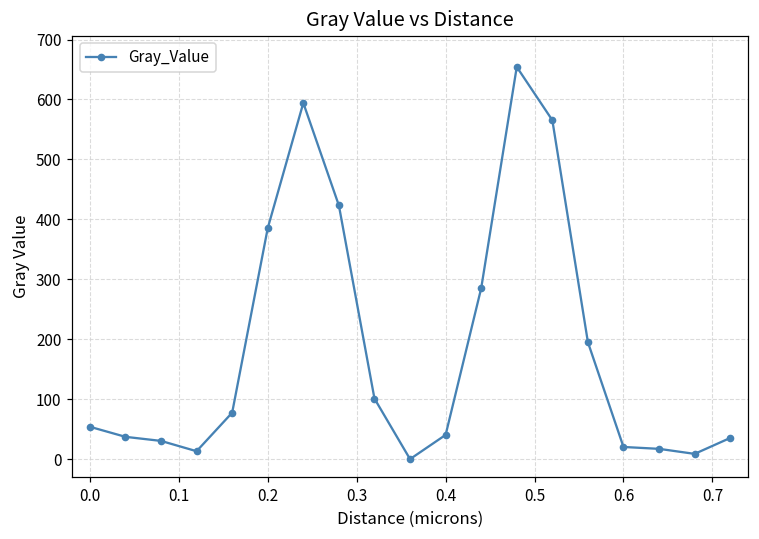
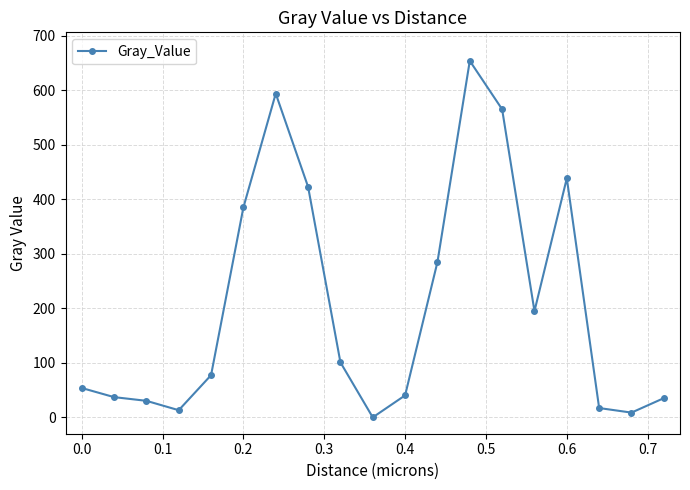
0.6: 20 -> 440
